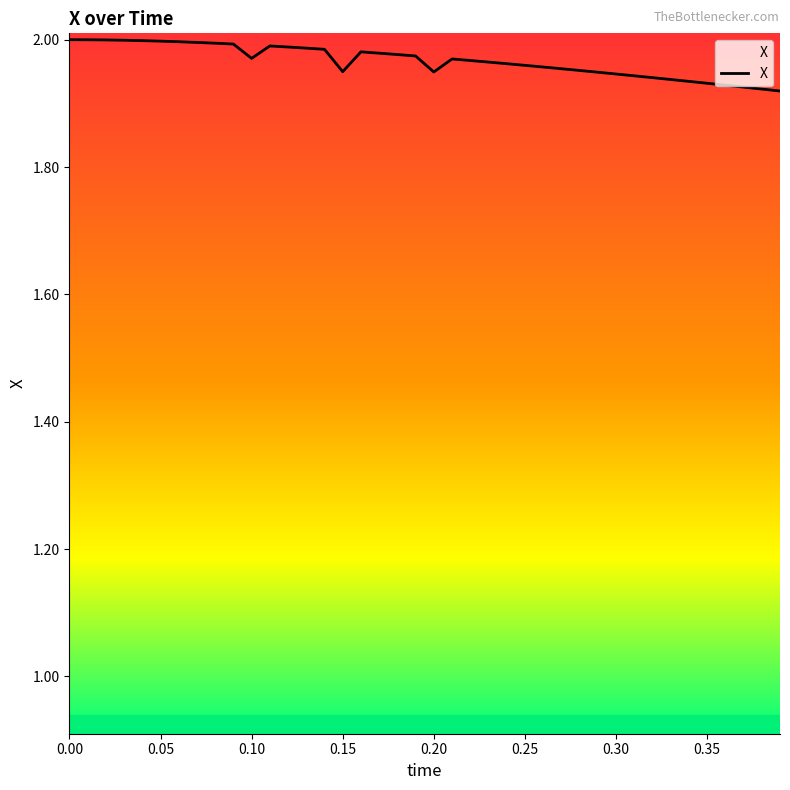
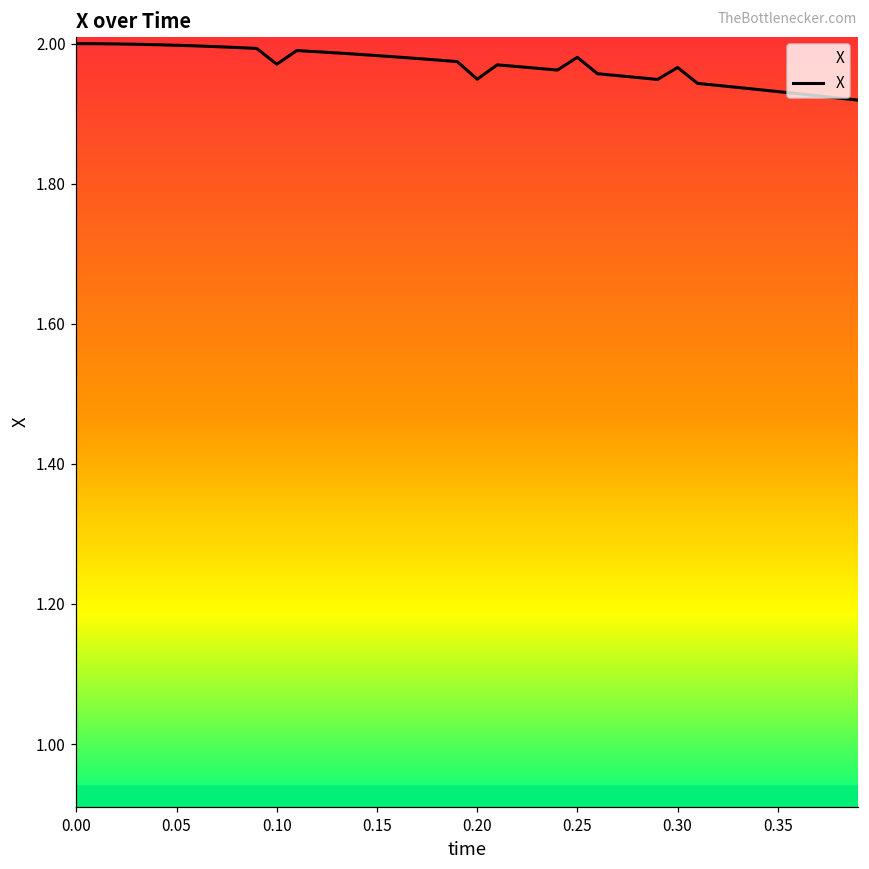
0.15: 1.95 -> 1.98
0.25: 1.96 -> 1.98
0.30: 1.95 -> 1.97
